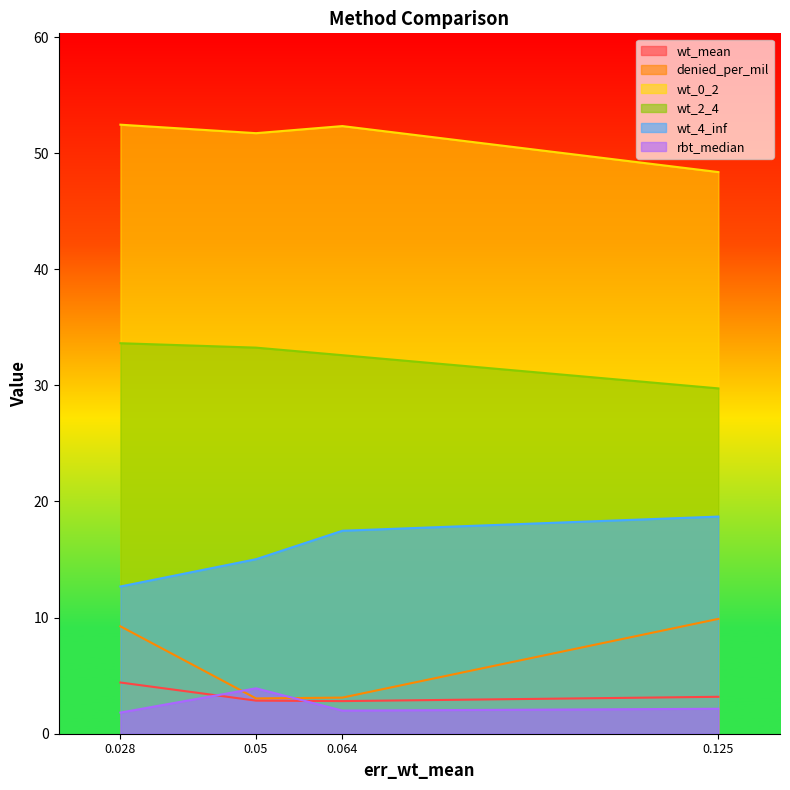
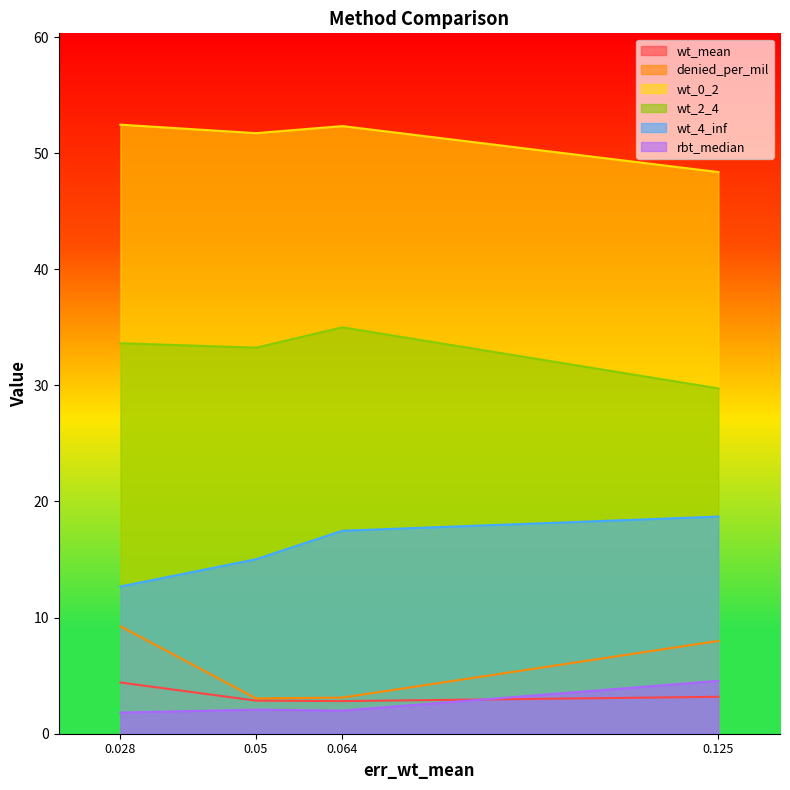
rbt_median, 0.05: 3.9 -> 2.1
wt_2_4, 0.064: 32.6 -> 35.0
denied_per_mil, 0.125: 9.9 -> 8.0
rbt_median, 0.125: 2.2 -> 4.6
